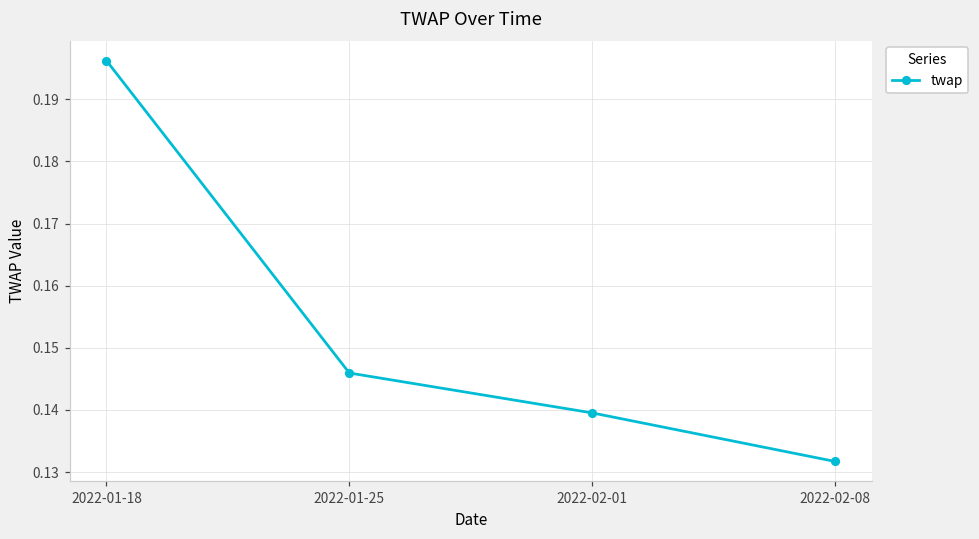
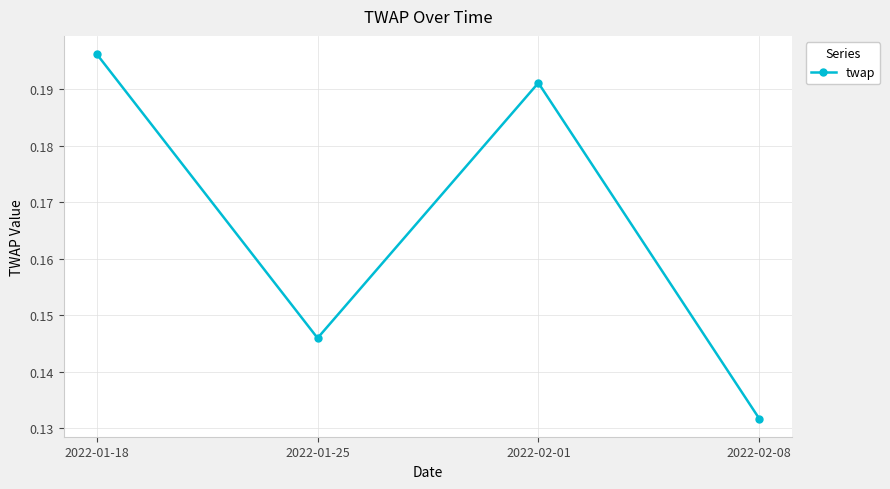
2022-02-01: 0.140 -> 0.191
